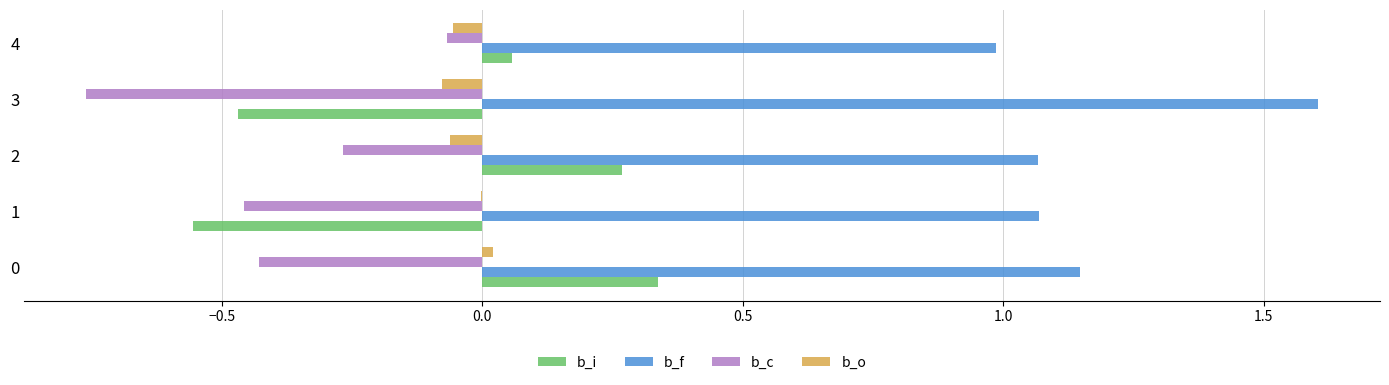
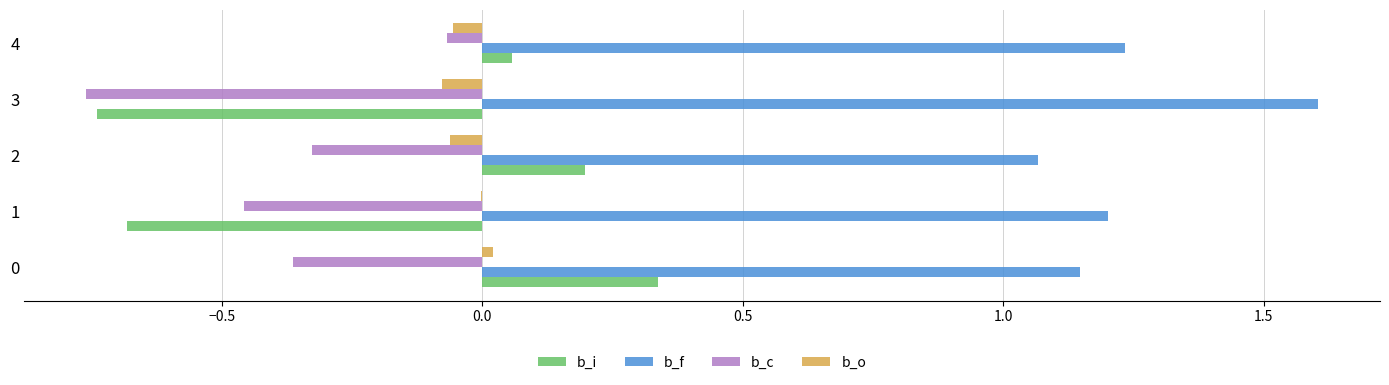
b_f, 4: 0.99 -> 1.23
b_i, 3: -0.47 -> -0.74
b_c, 2: -0.27 -> -0.33
b_i, 2: 0.27 -> 0.20
b_f, 1: 1.07 -> 1.20
b_i, 1: -0.56 -> -0.68
b_c, 0: -0.43 -> -0.36
